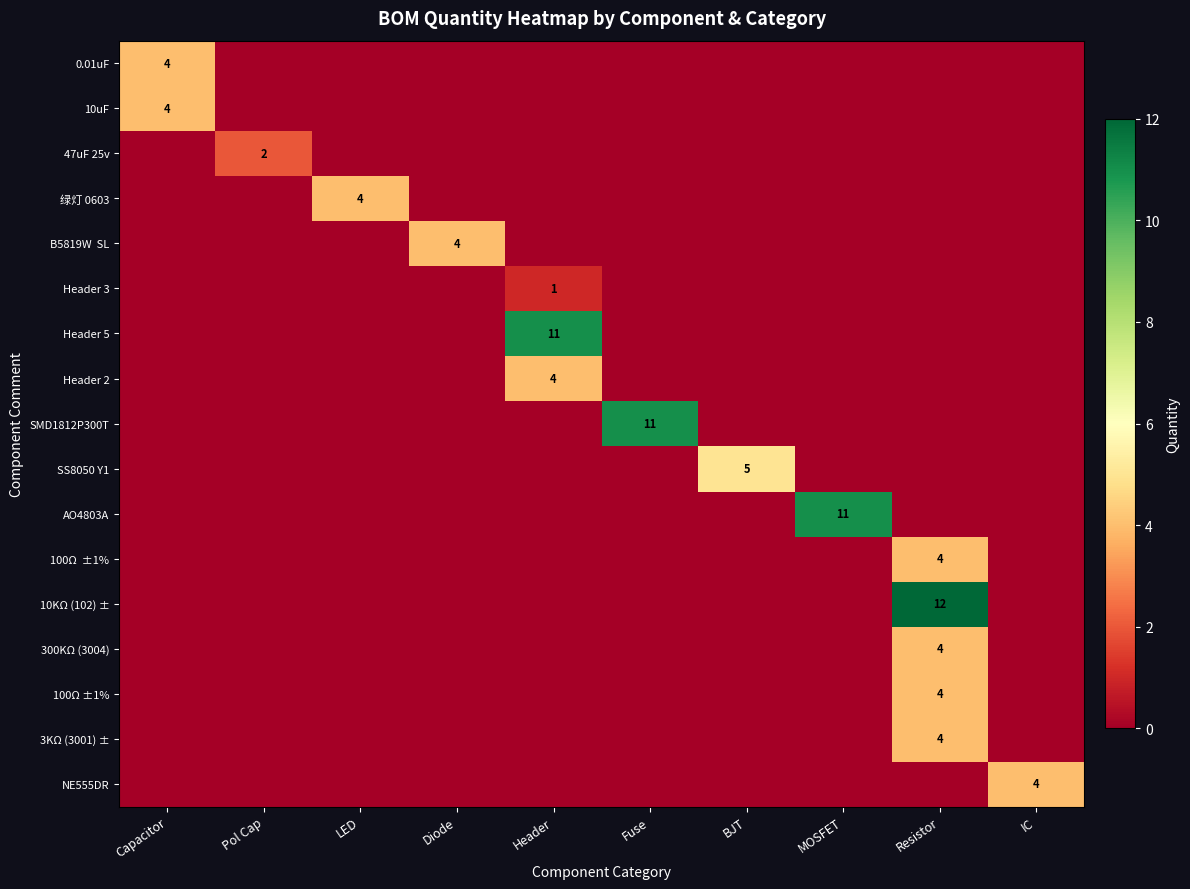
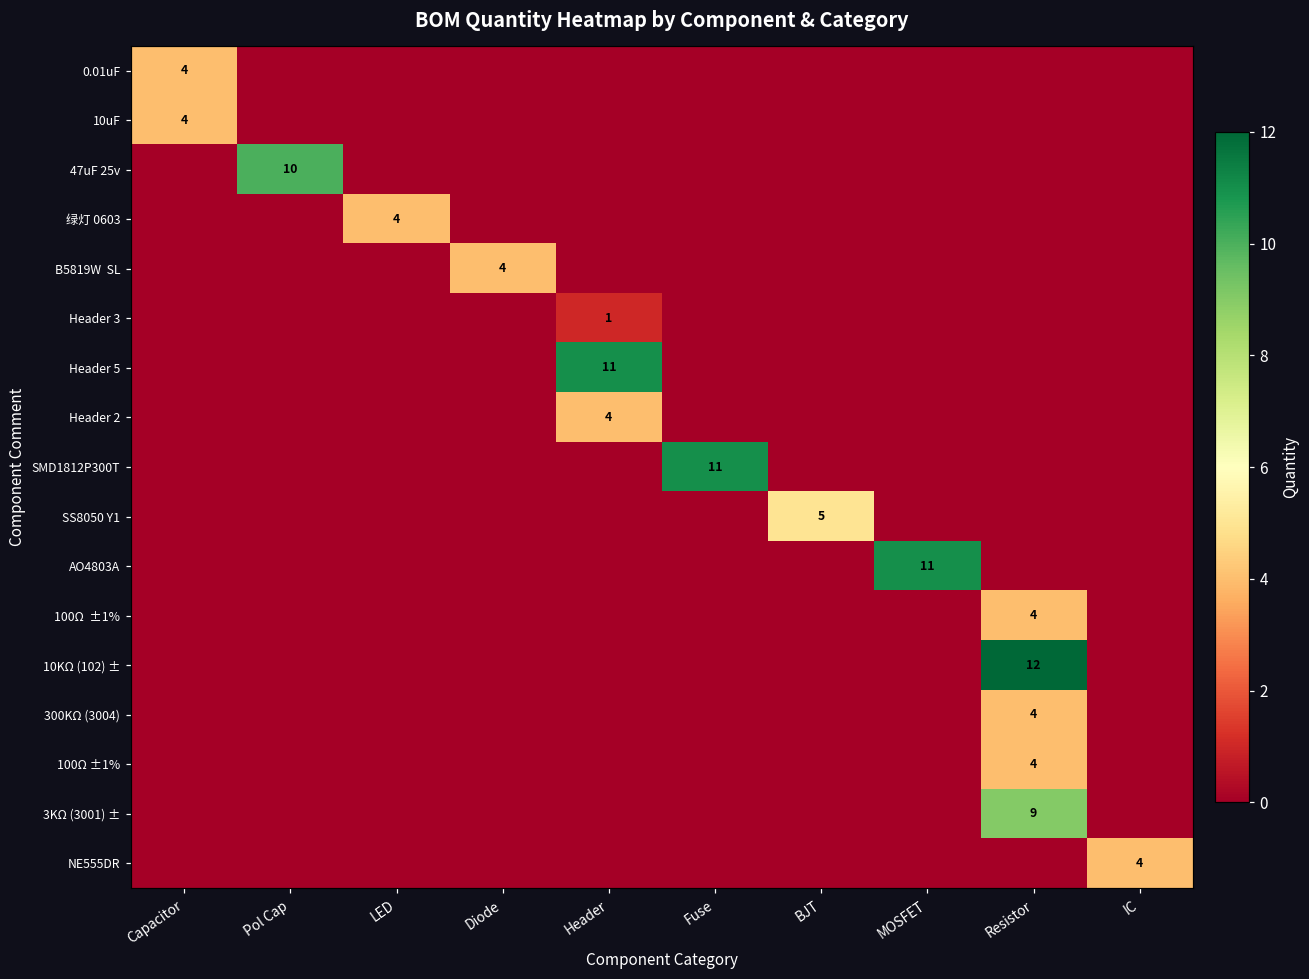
47uF 25v, Pol Cap: 2 -> 10
3KΩ (3001) ±, Resistor: 4 -> 9
